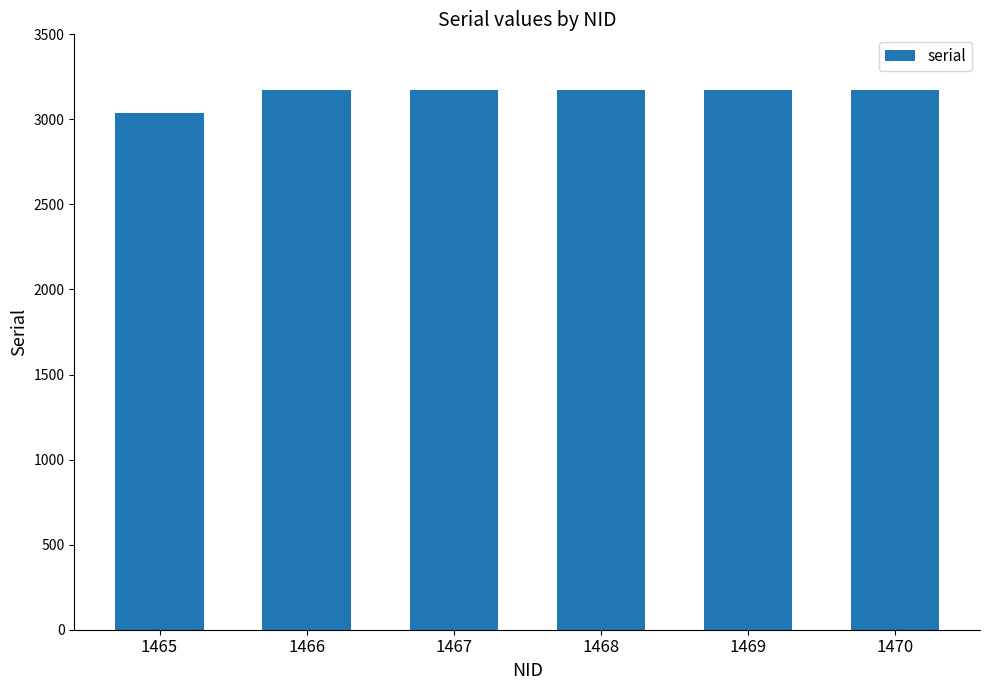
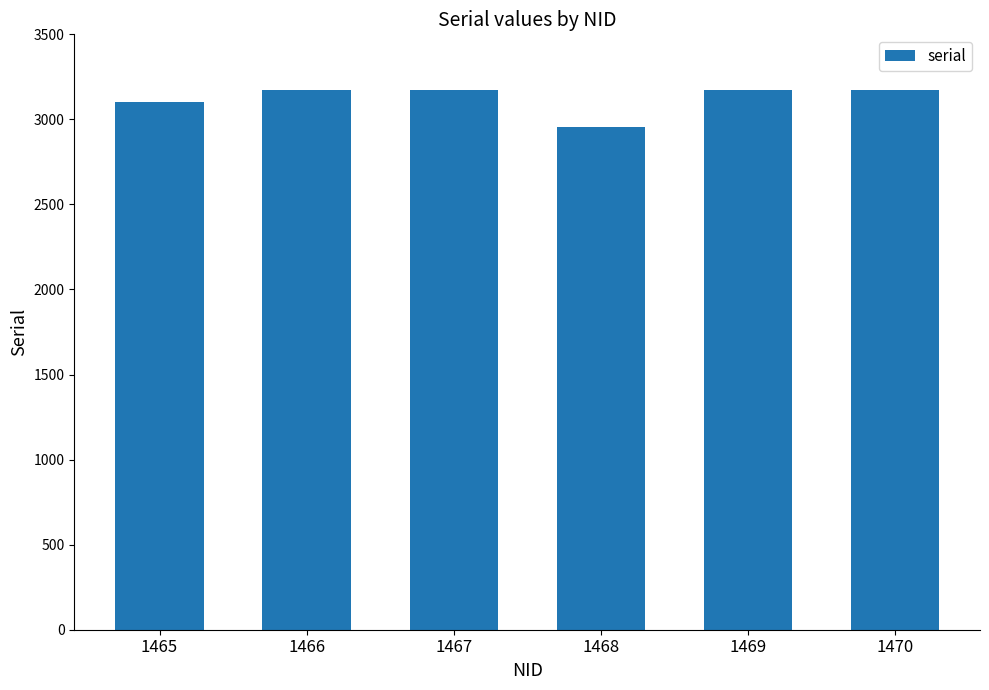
1465: 3040 -> 3100
1468: 3170 -> 2960
